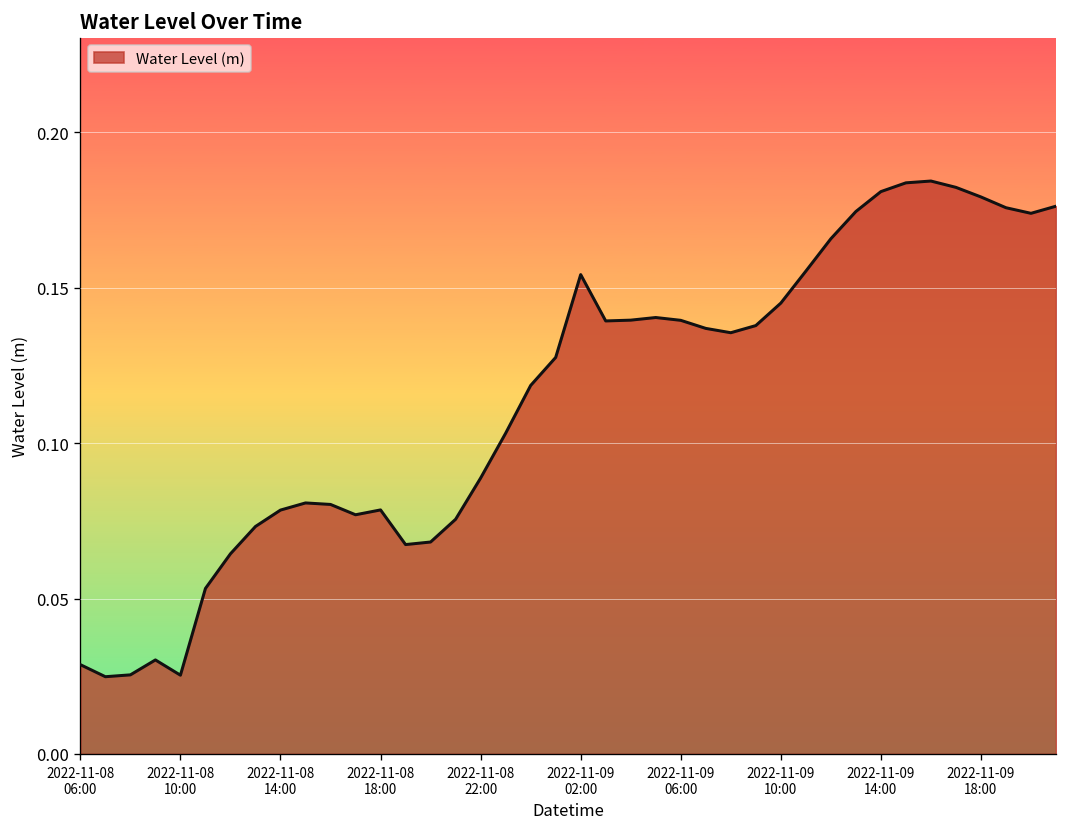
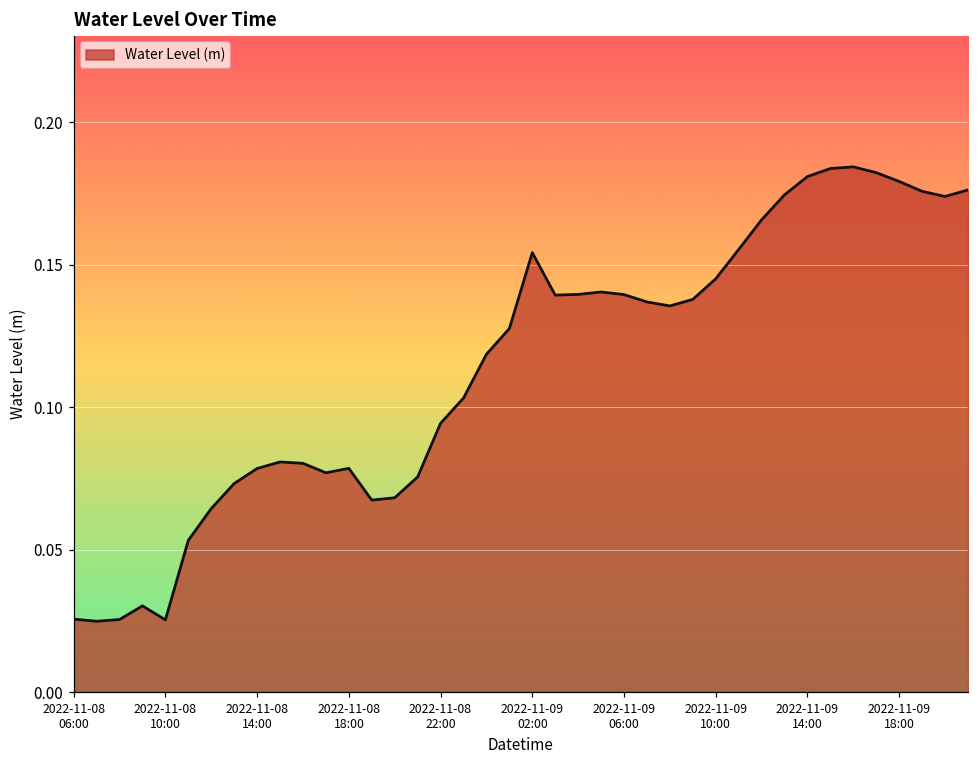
2022-11-08 06:00: 0.029 -> 0.026
2022-11-08 22:00: 0.089 -> 0.094
